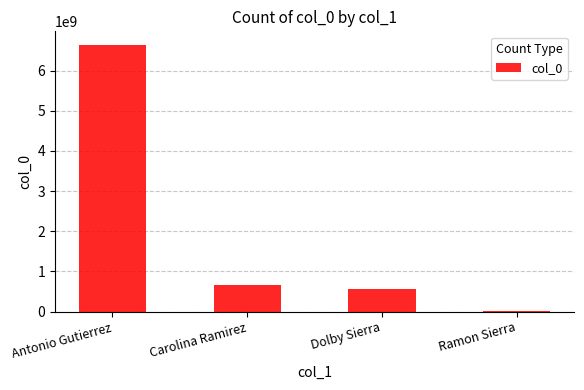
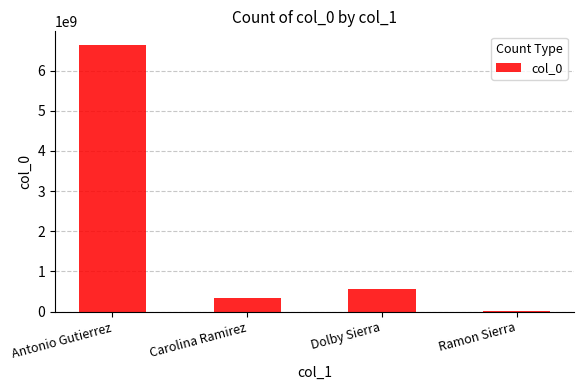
Carolina Ramirez: 700000000 -> 300000000
